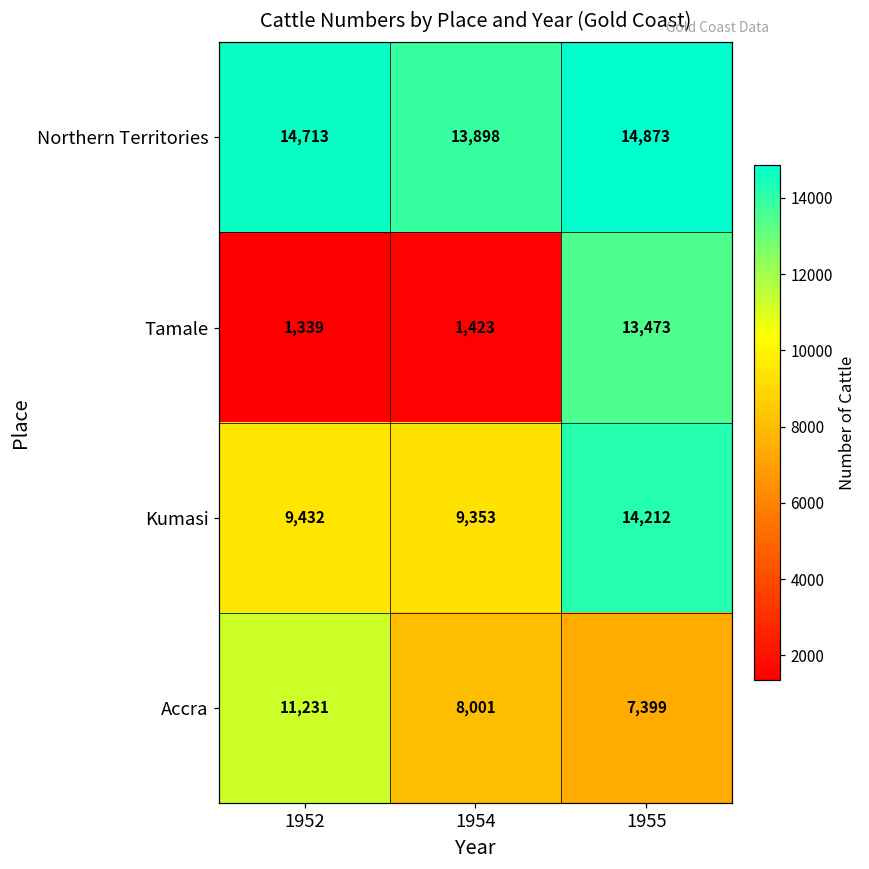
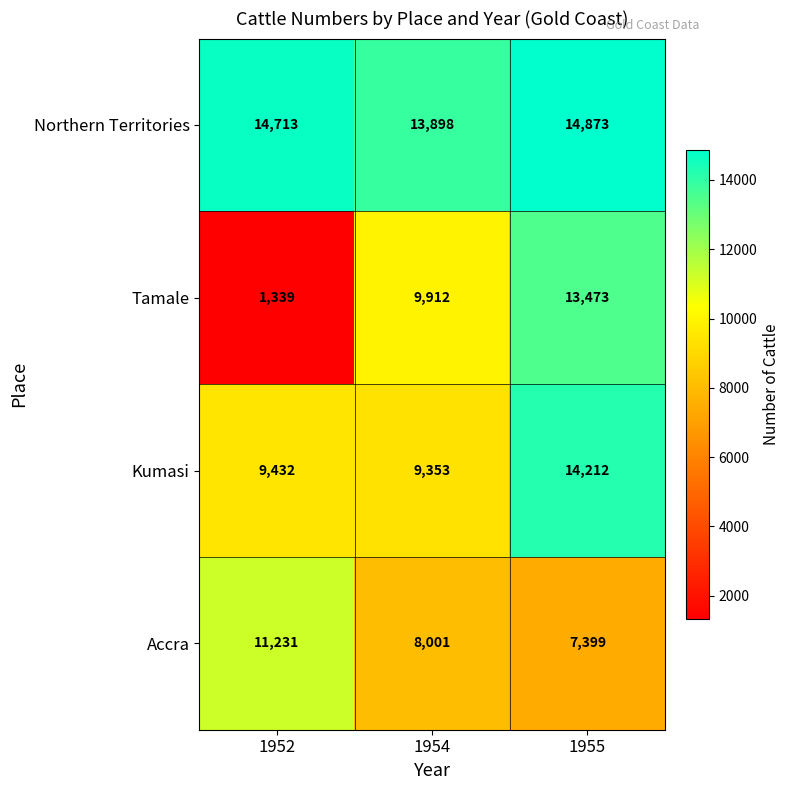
Tamale, 1954: 1,423 -> 9,912
